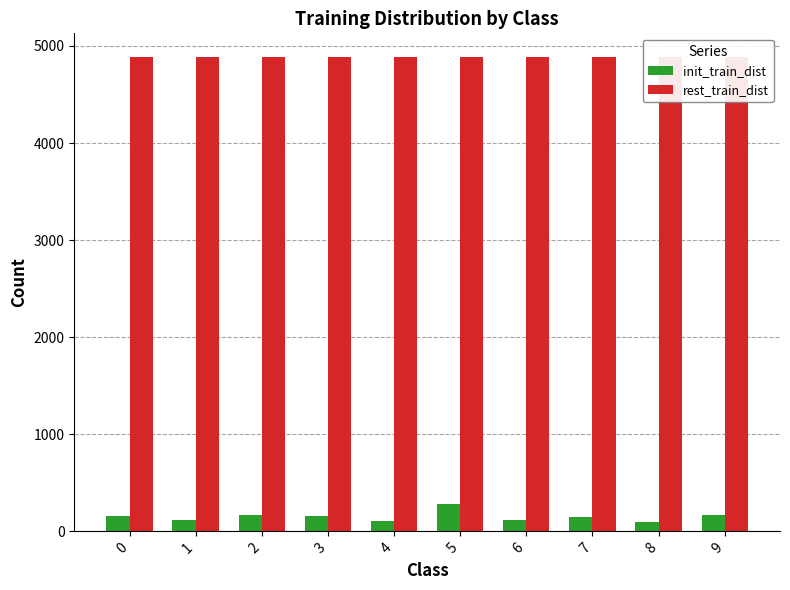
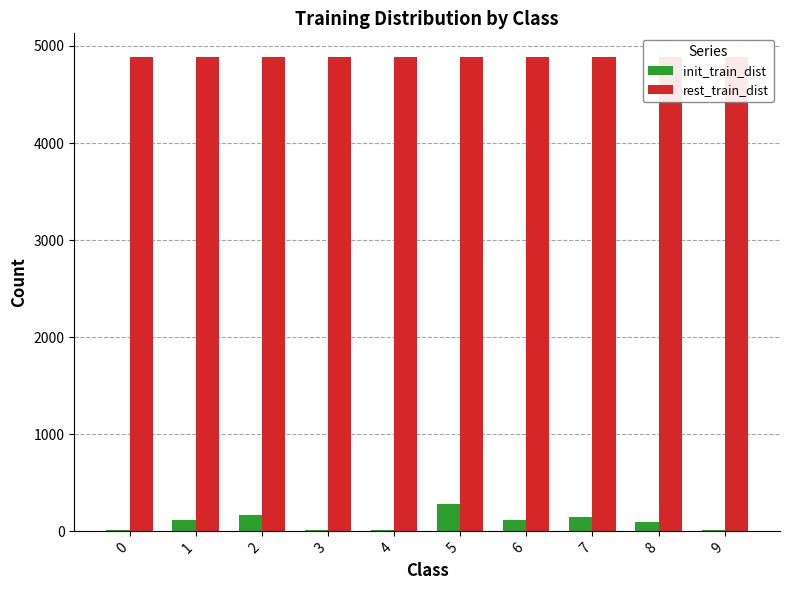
init_train_dist, 0: 200 -> 0
init_train_dist, 3: 200 -> 0
init_train_dist, 4: 100 -> 0
init_train_dist, 9: 200 -> 0
